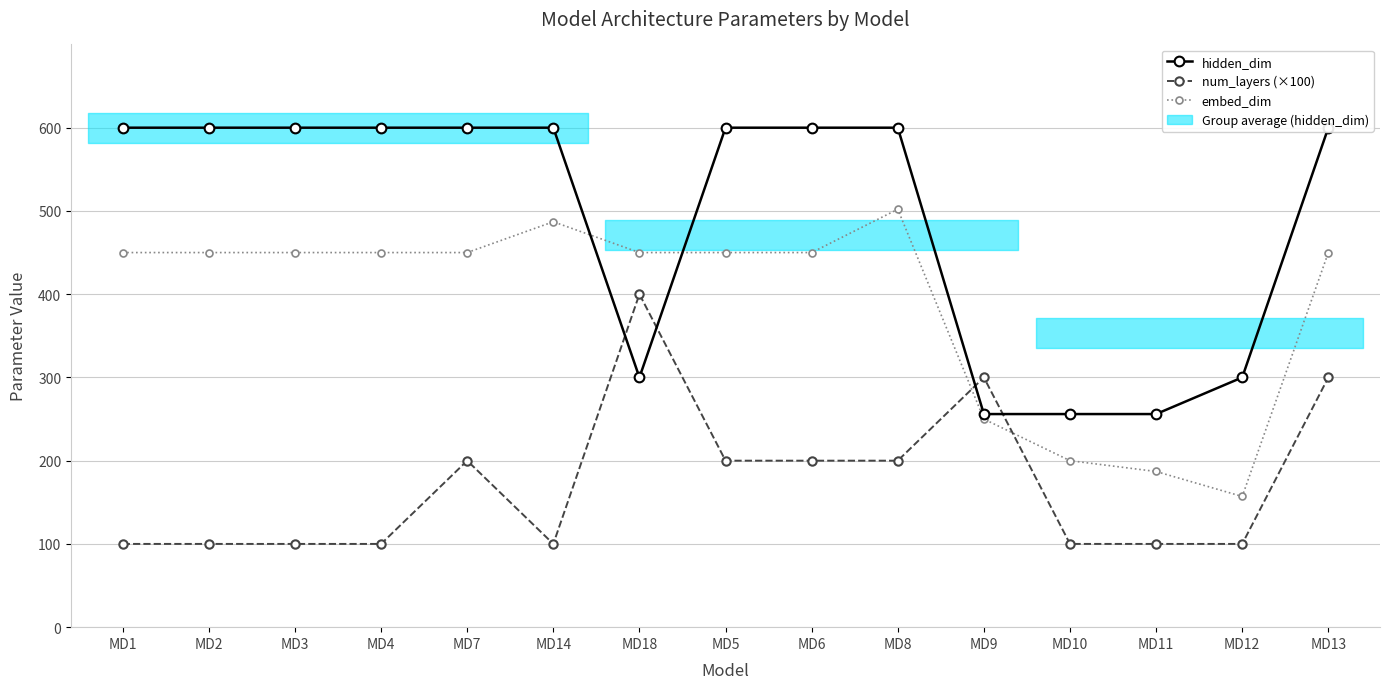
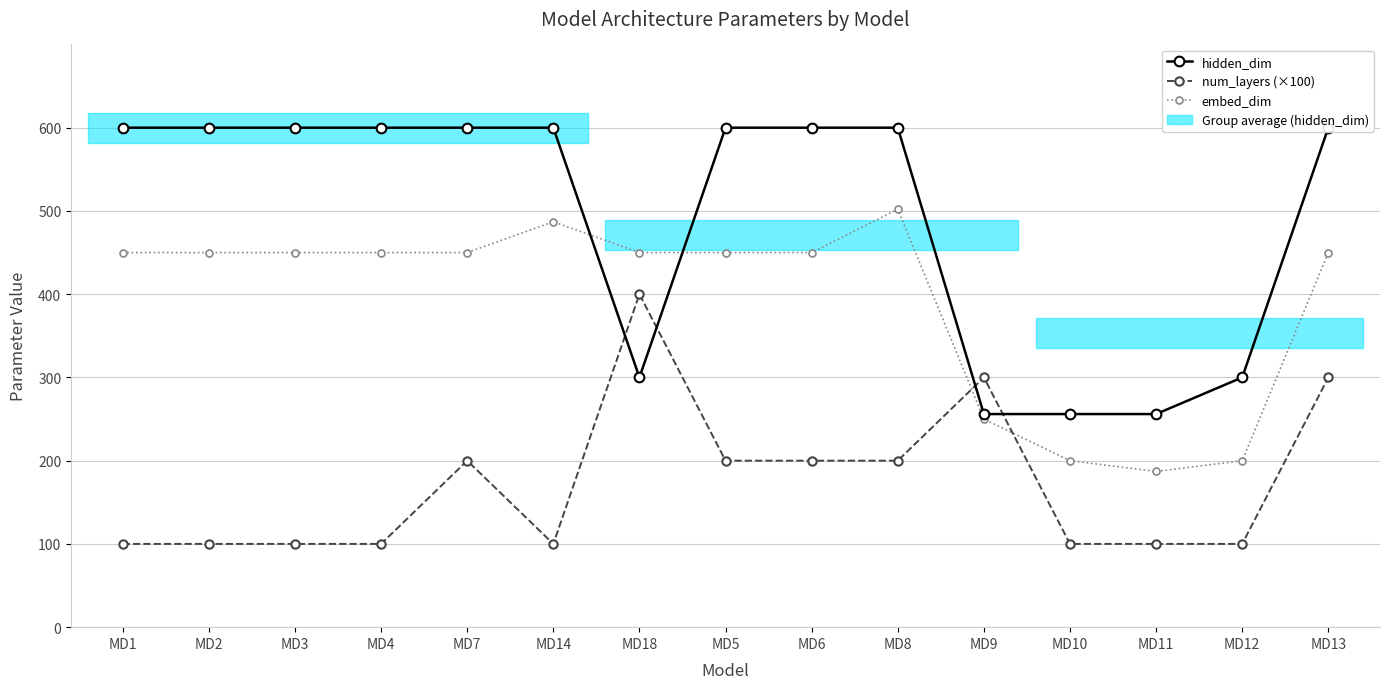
embed_dim, MD12: 160 -> 200
